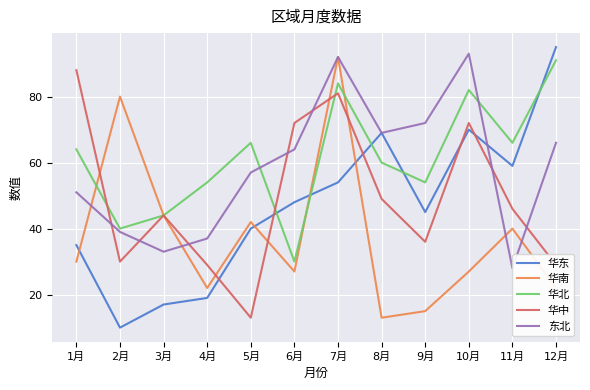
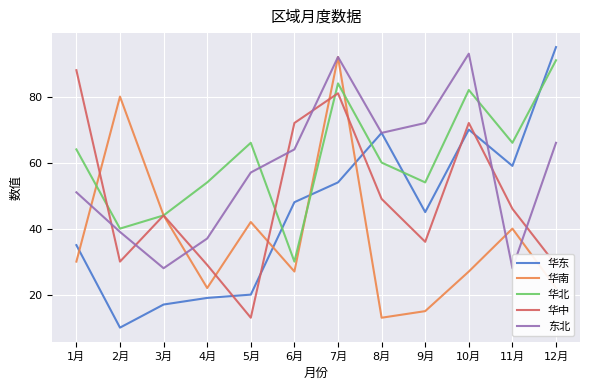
东北, 3月: 33 -> 28
华东, 5月: 40 -> 20
